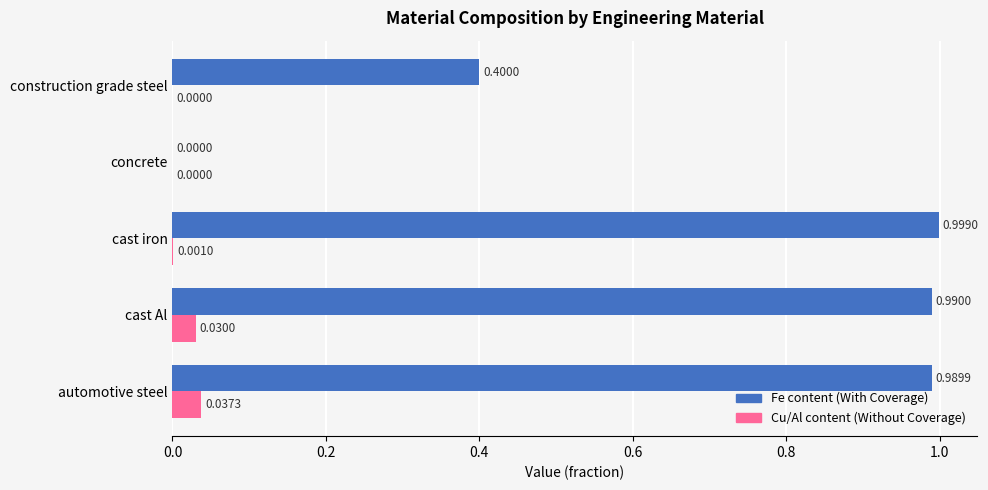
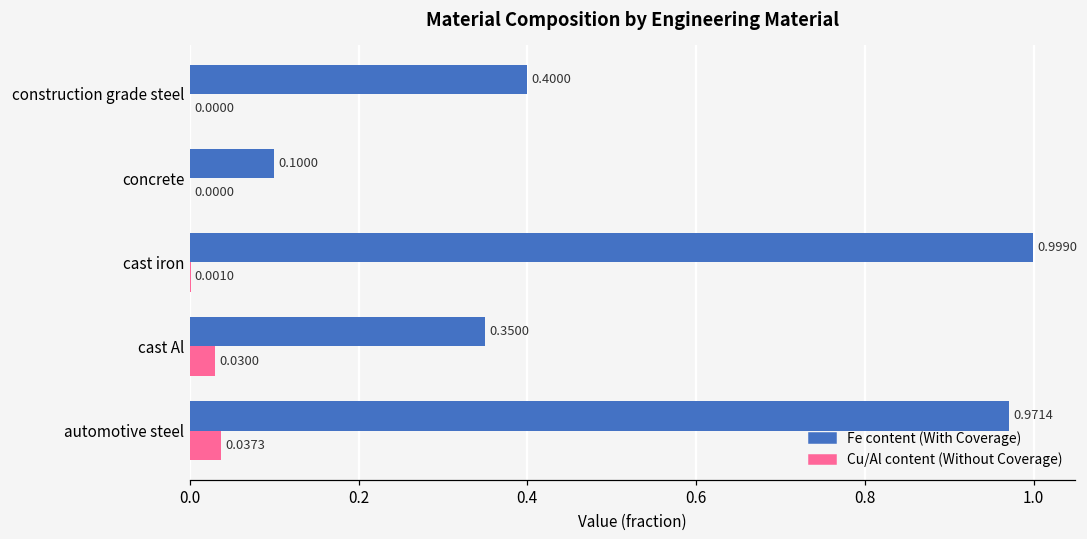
Fe content (With Coverage), concrete: 0.0000 -> 0.1000
Fe content (With Coverage), cast Al: 0.9900 -> 0.3500
Fe content (With Coverage), automotive steel: 0.9899 -> 0.9714
